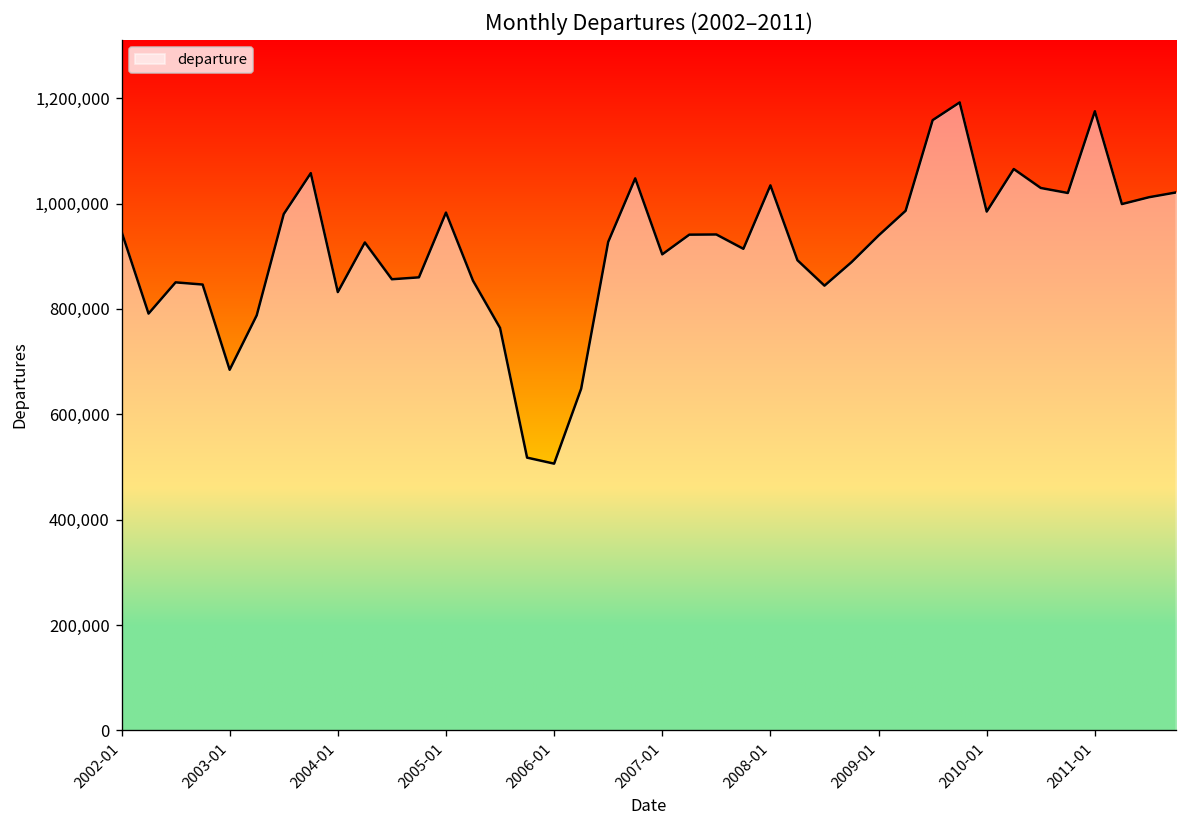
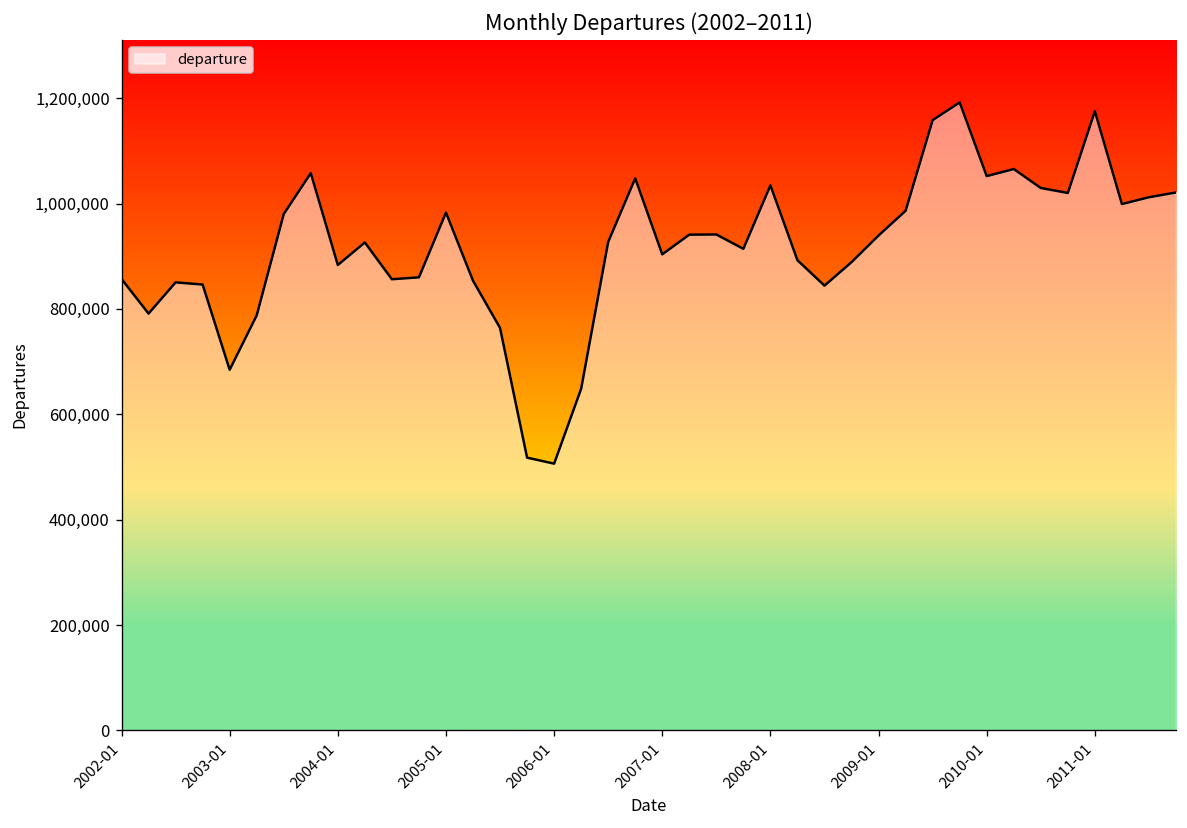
2002-01: 950,000 -> 860,000
2004-01: 830,000 -> 880,000
2010-01: 980,000 -> 1,050,000
